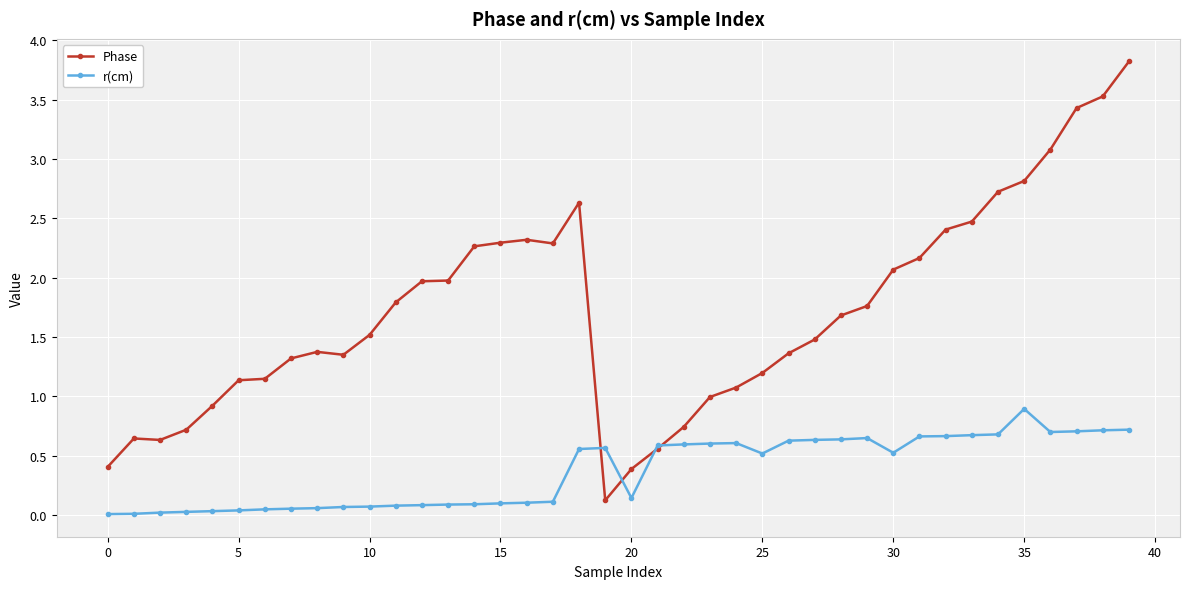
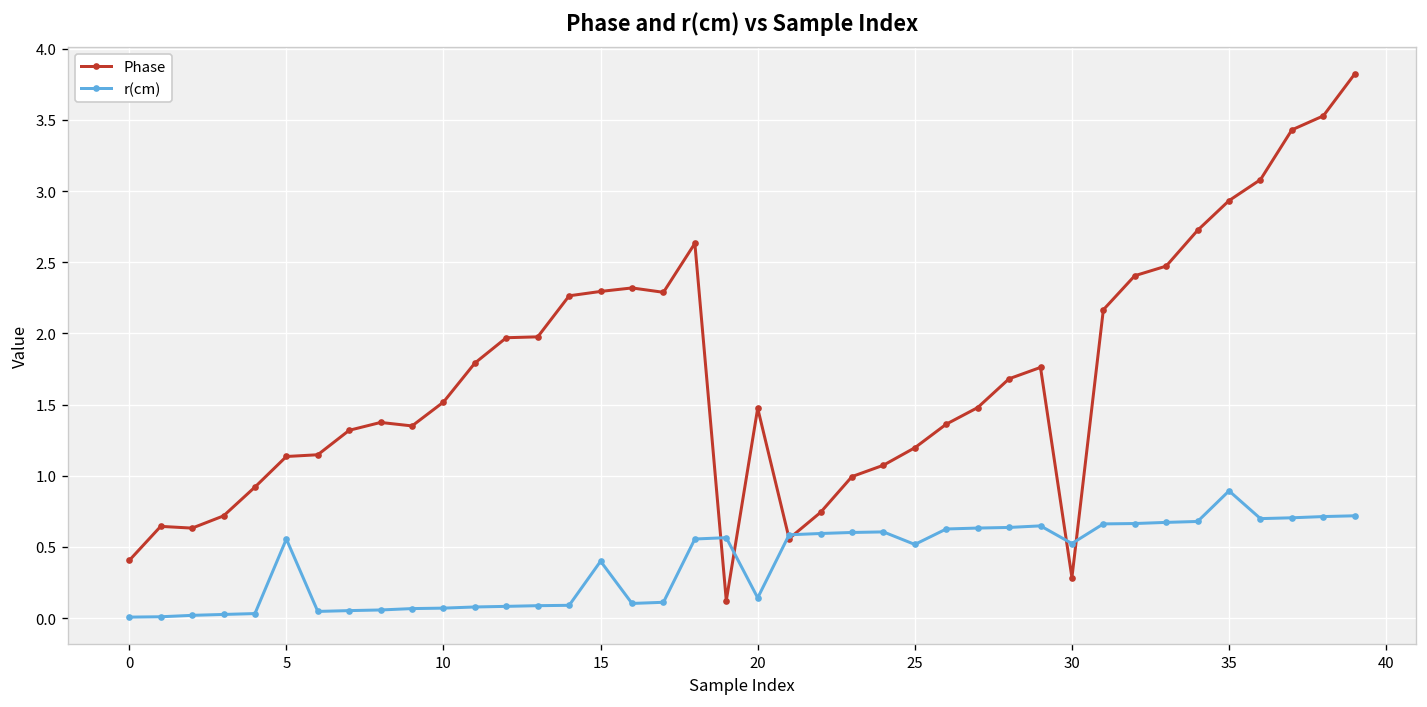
r(cm), 5: 0.04 -> 0.56
r(cm), 15: 0.10 -> 0.40
Phase, 20: 0.39 -> 1.47
Phase, 30: 2.07 -> 0.28
Phase, 35: 2.82 -> 2.93
